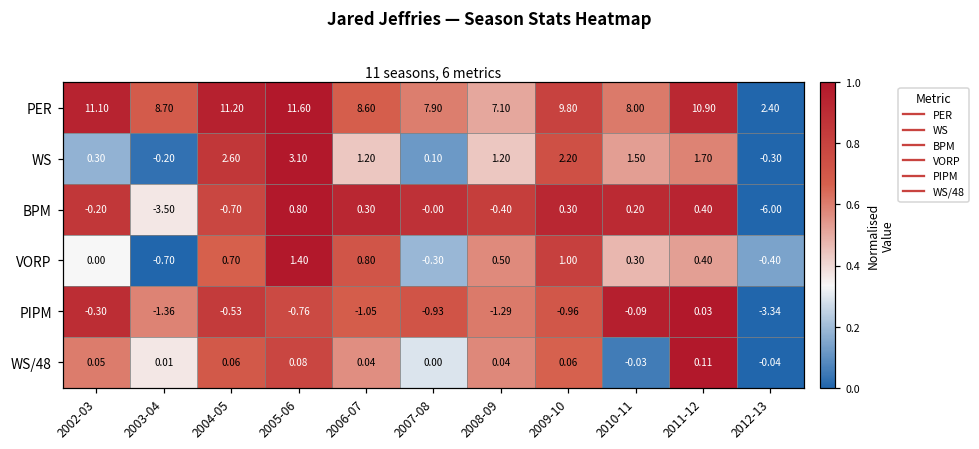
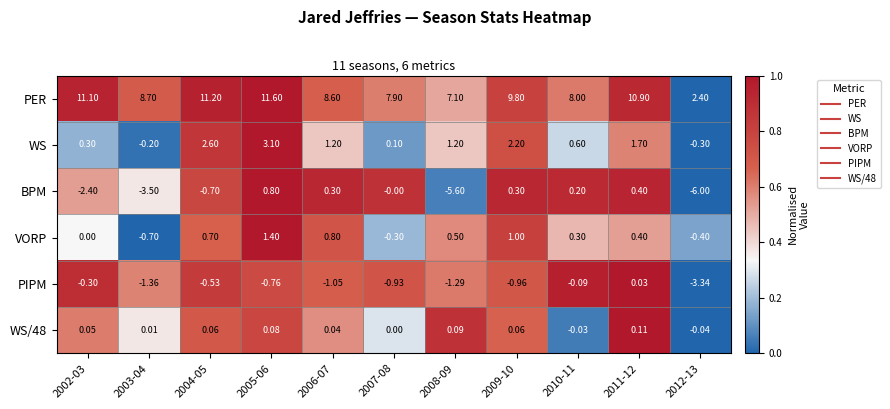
WS, 2010-11: 1.50 -> 0.60
BPM, 2002-03: -0.20 -> -2.40
BPM, 2008-09: -0.40 -> -5.60
WS/48, 2008-09: 0.04 -> 0.09
